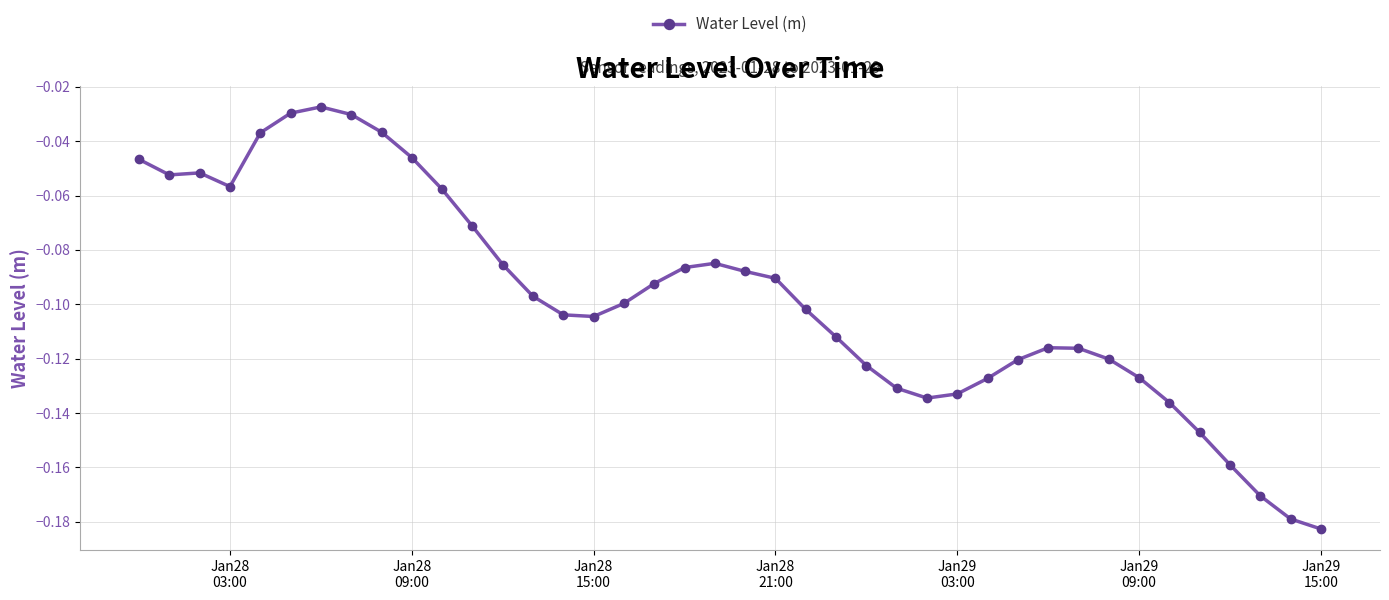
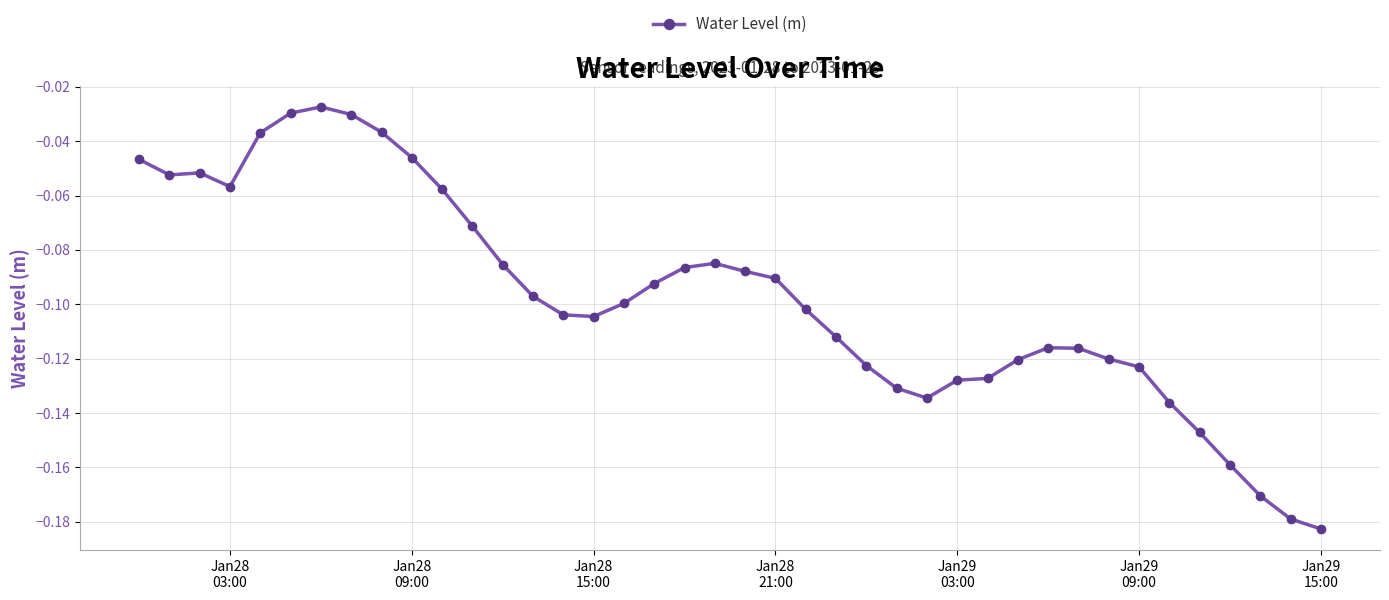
Jan29 03:00: -0.133 -> -0.128
Jan29 09:00: -0.127 -> -0.123
